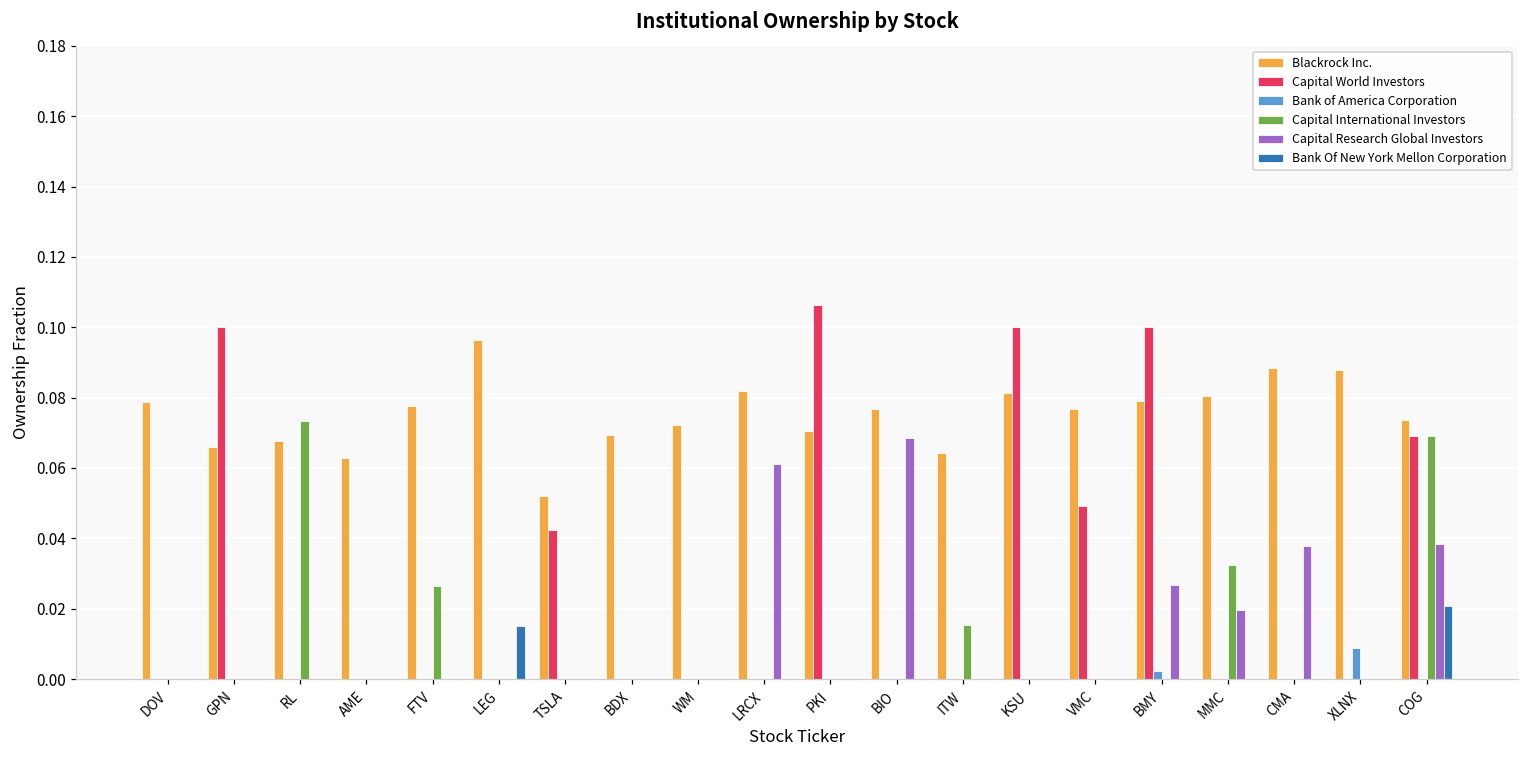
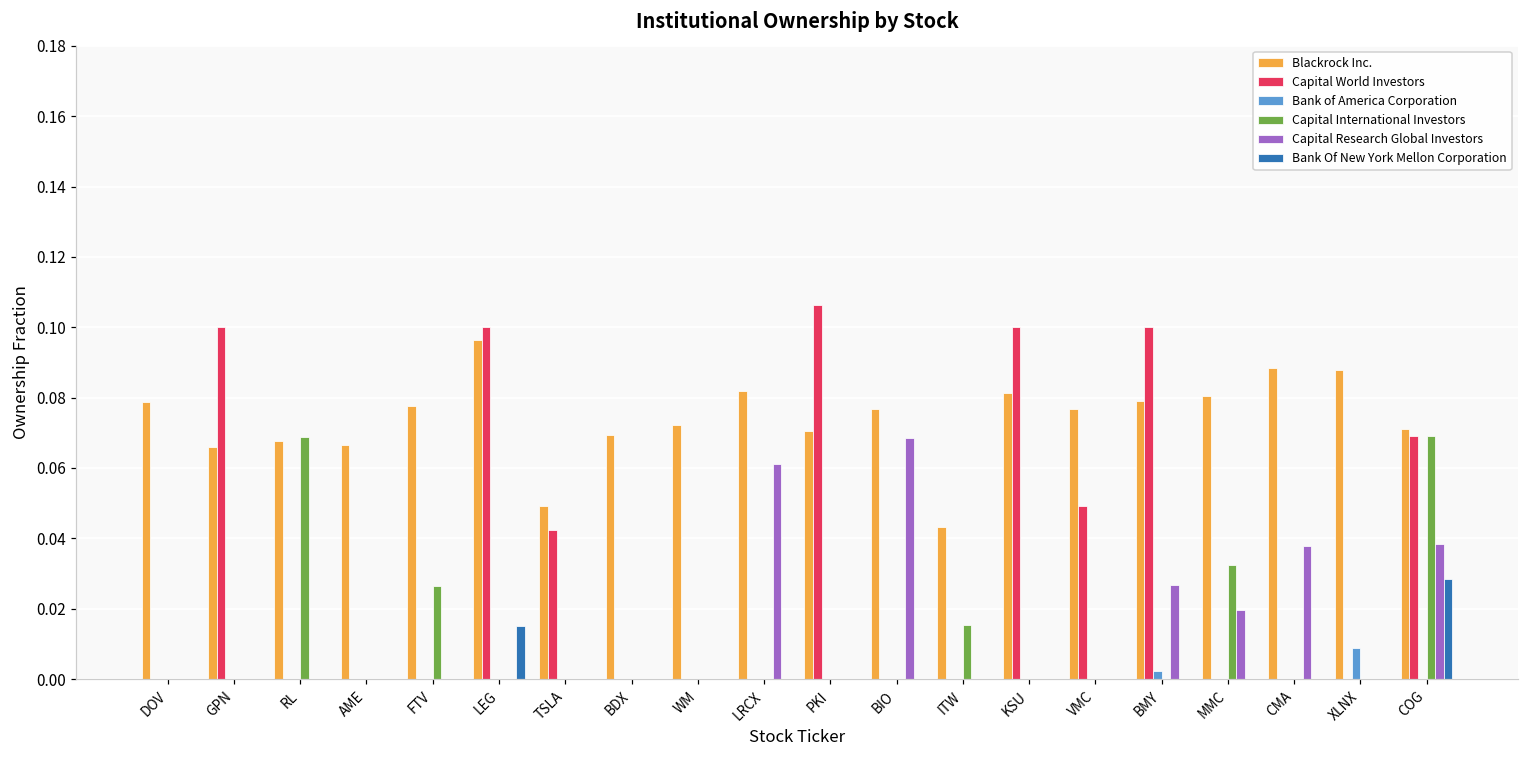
Capital International Investors, RL: 0.073 -> 0.069
Blackrock Inc., AME: 0.063 -> 0.066
Capital World Investors, LEG: 0.0 -> 0.1
Blackrock Inc., TSLA: 0.052 -> 0.049
Blackrock Inc., ITW: 0.064 -> 0.043
Blackrock Inc., COG: 0.074 -> 0.071
Bank Of New York Mellon Corporation, COG: 0.021 -> 0.029
